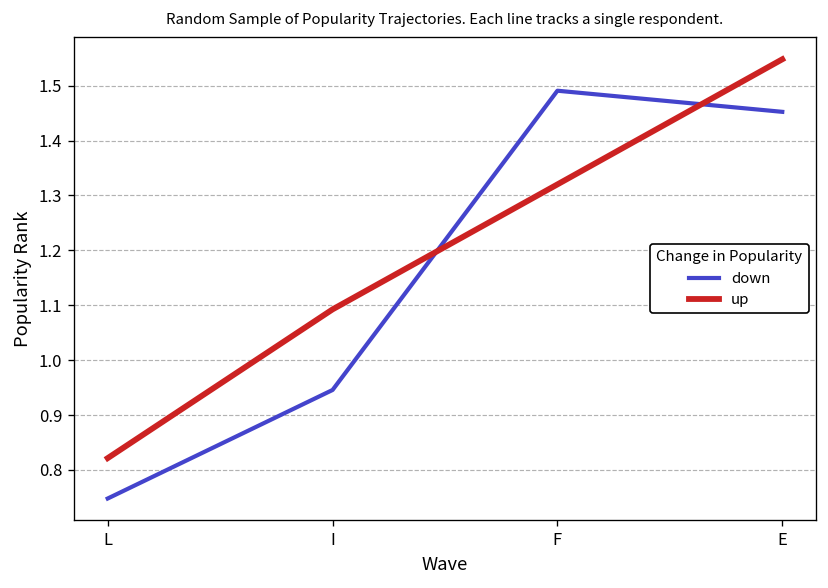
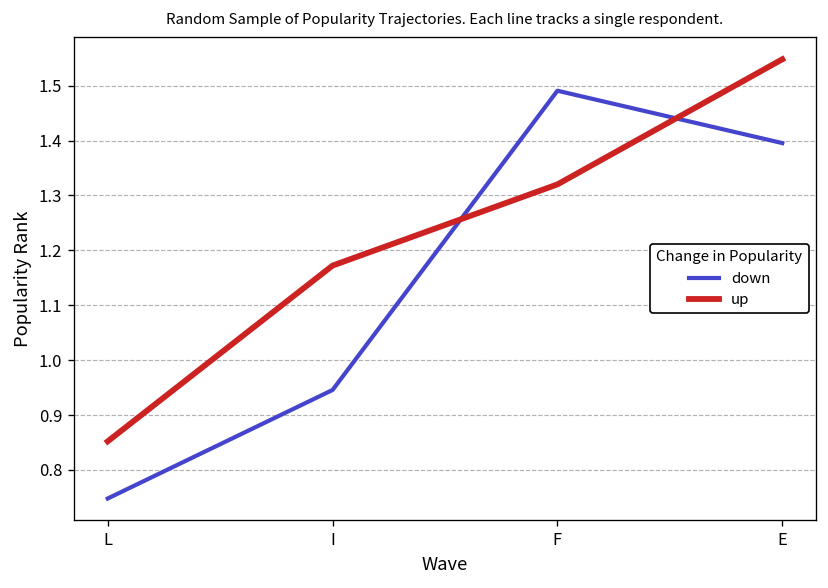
up, L: 0.82 -> 0.85
up, I: 1.09 -> 1.17
down, E: 1.45 -> 1.40
